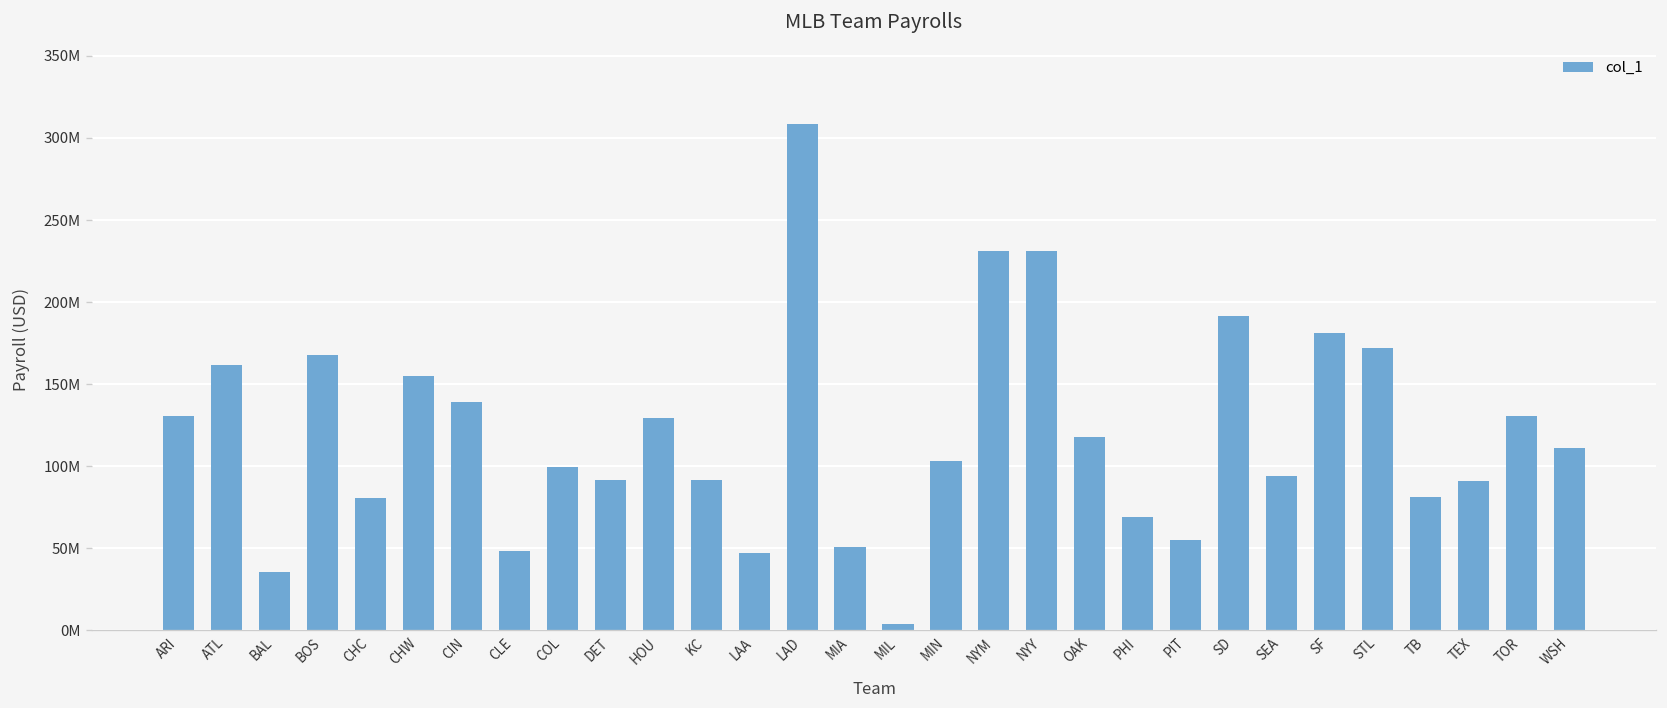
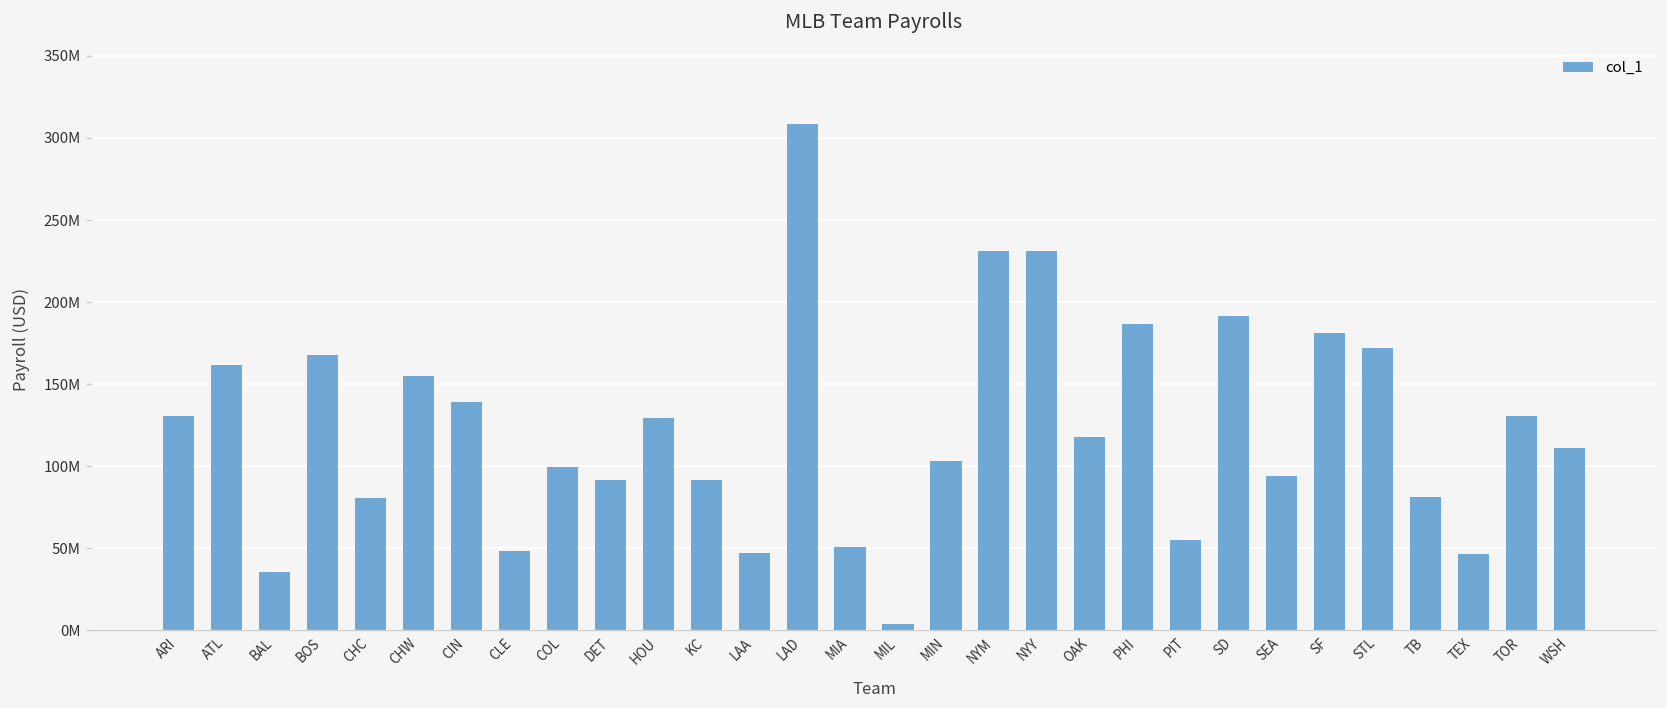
PHI: 69000000 -> 187000000
TEX: 91000000 -> 46000000
